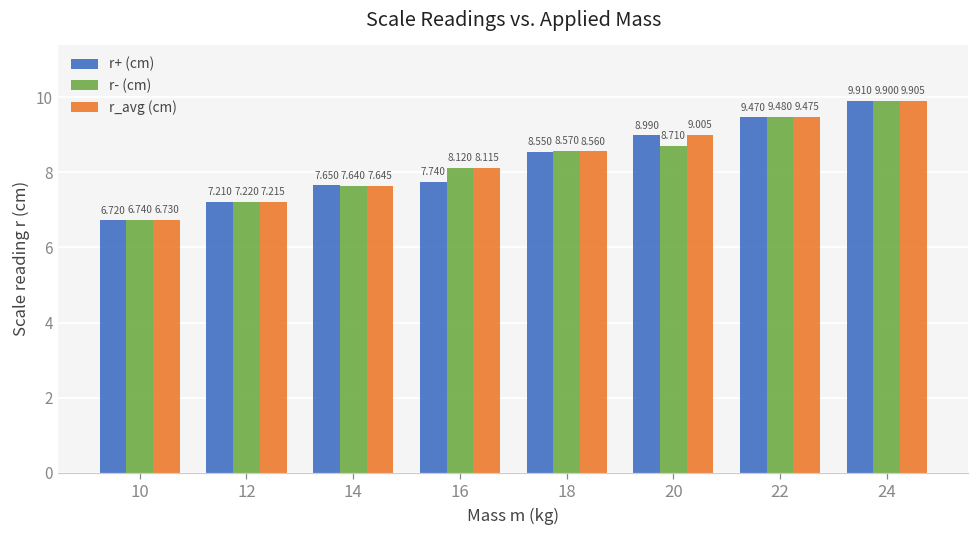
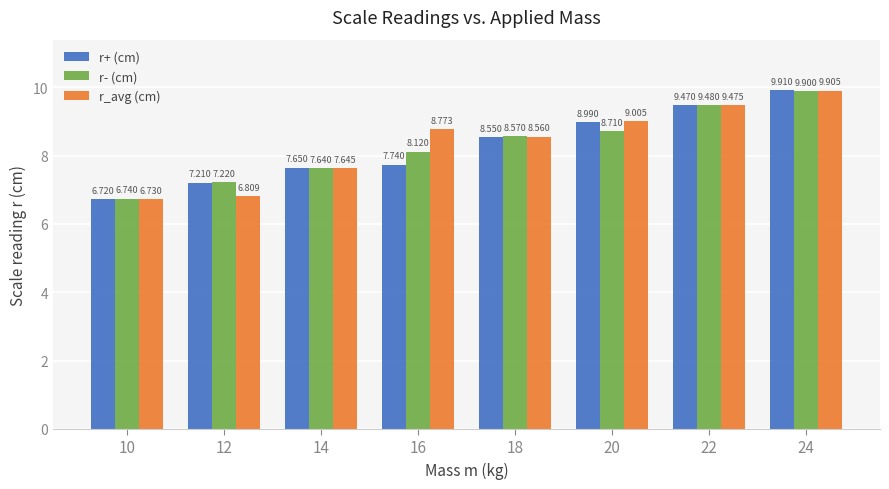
r_avg (cm), 12: 7.215 -> 6.809
r_avg (cm), 16: 8.115 -> 8.773
